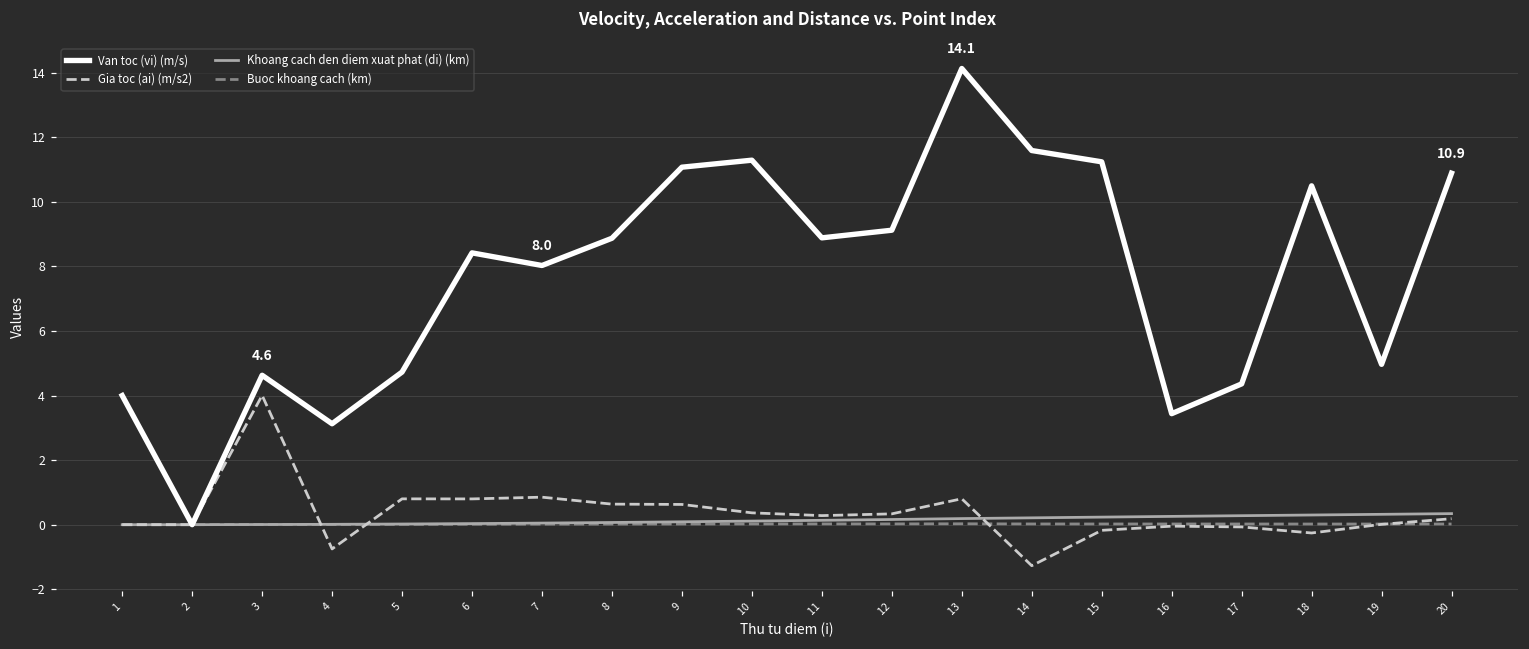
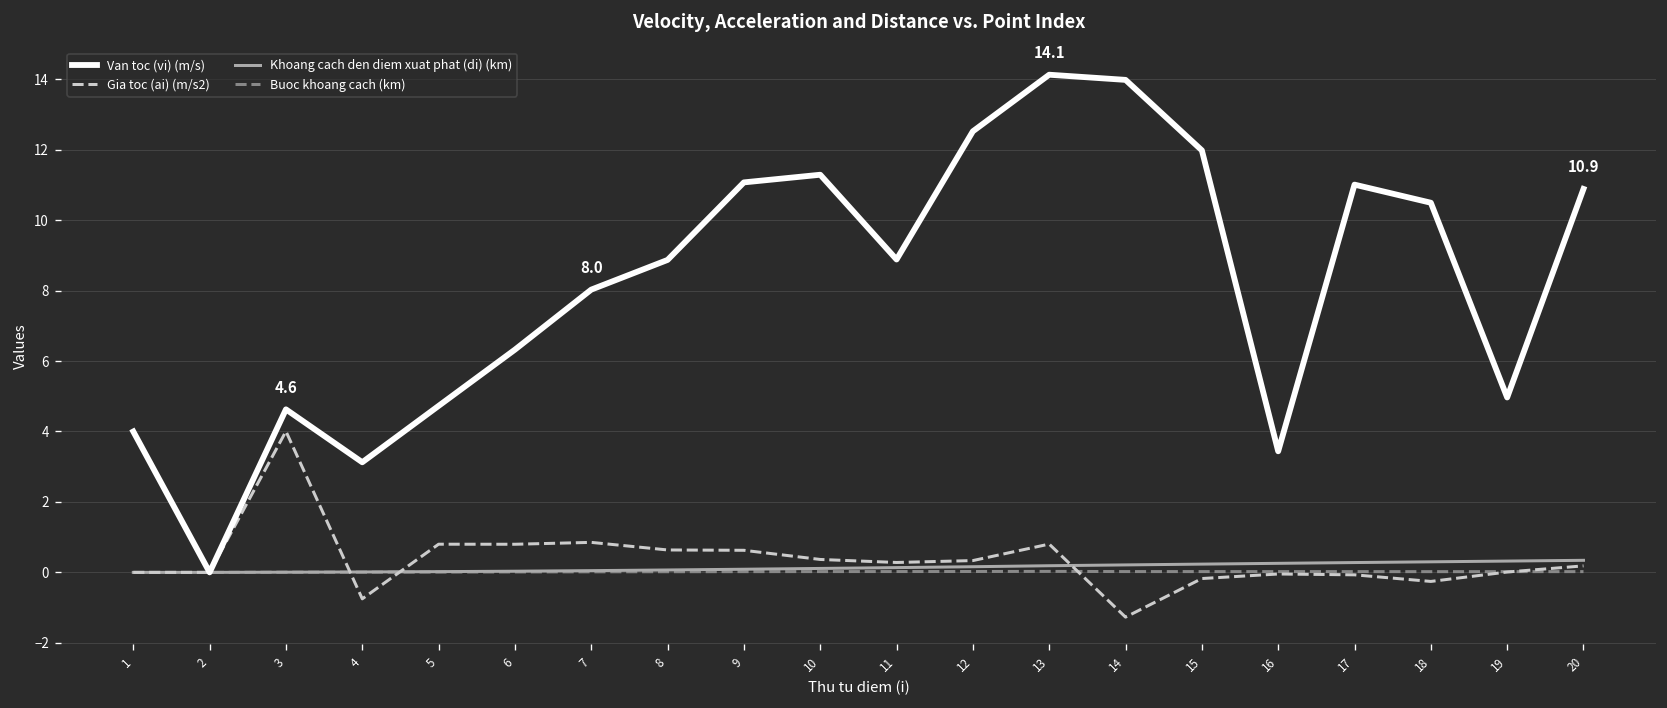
Van toc (vi) (m/s), 6: 8.4 -> 6.3
Van toc (vi) (m/s), 12: 9.1 -> 12.5
Van toc (vi) (m/s), 14: 11.6 -> 14.0
Van toc (vi) (m/s), 15: 11.2 -> 12.0
Van toc (vi) (m/s), 17: 4.4 -> 11.0
